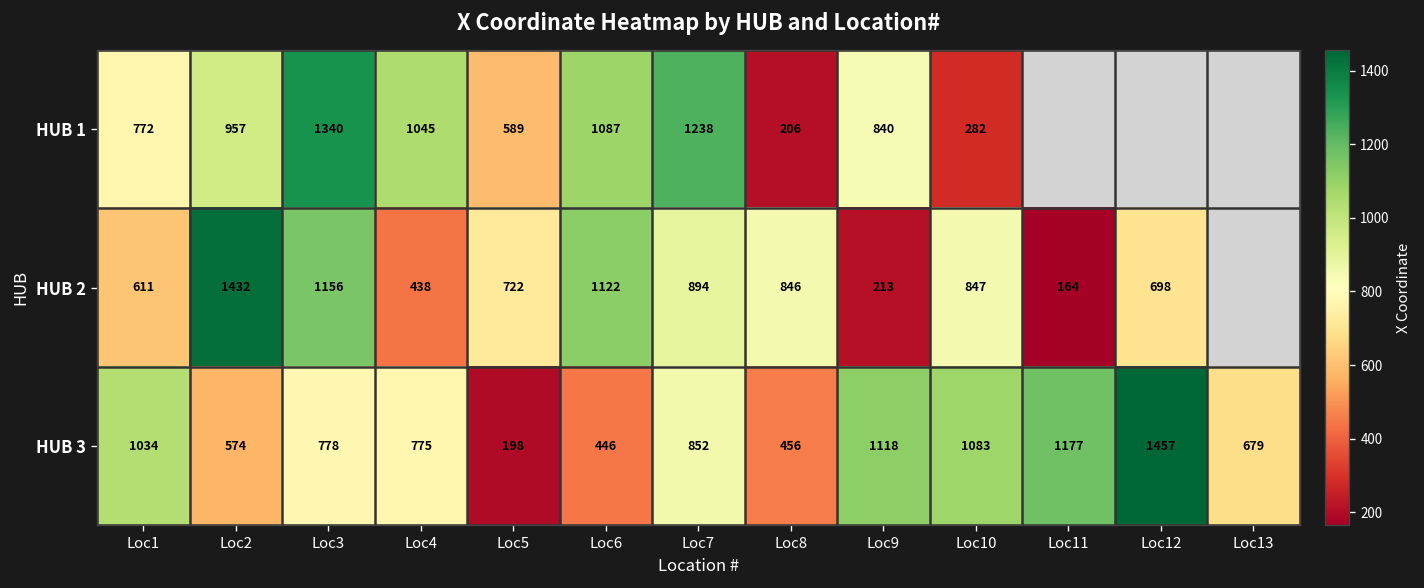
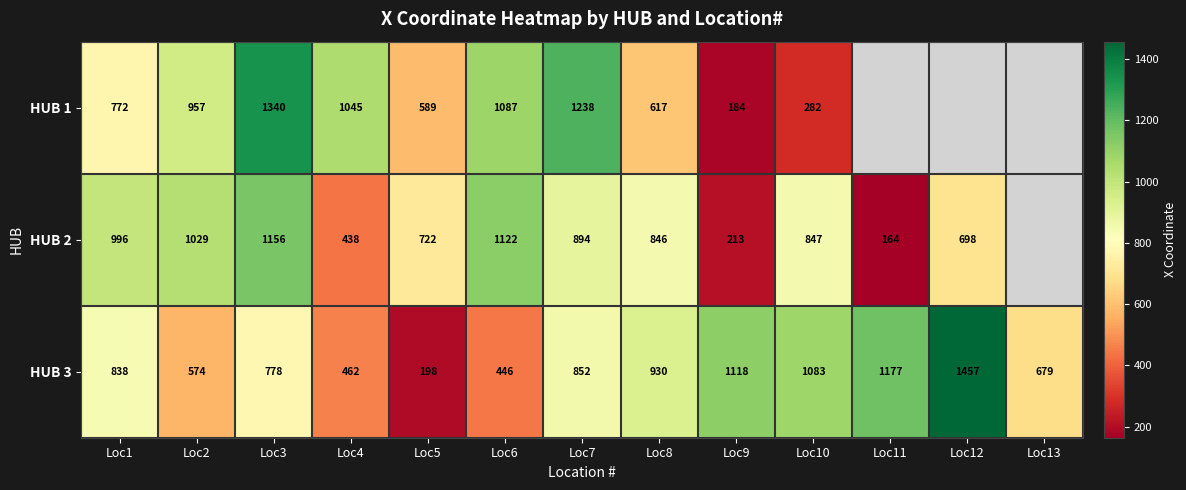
HUB 1, Loc8: 206 -> 617
HUB 1, Loc9: 840 -> 184
HUB 2, Loc1: 611 -> 996
HUB 2, Loc2: 1432 -> 1029
HUB 3, Loc1: 1034 -> 838
HUB 3, Loc4: 775 -> 462
HUB 3, Loc8: 456 -> 930
